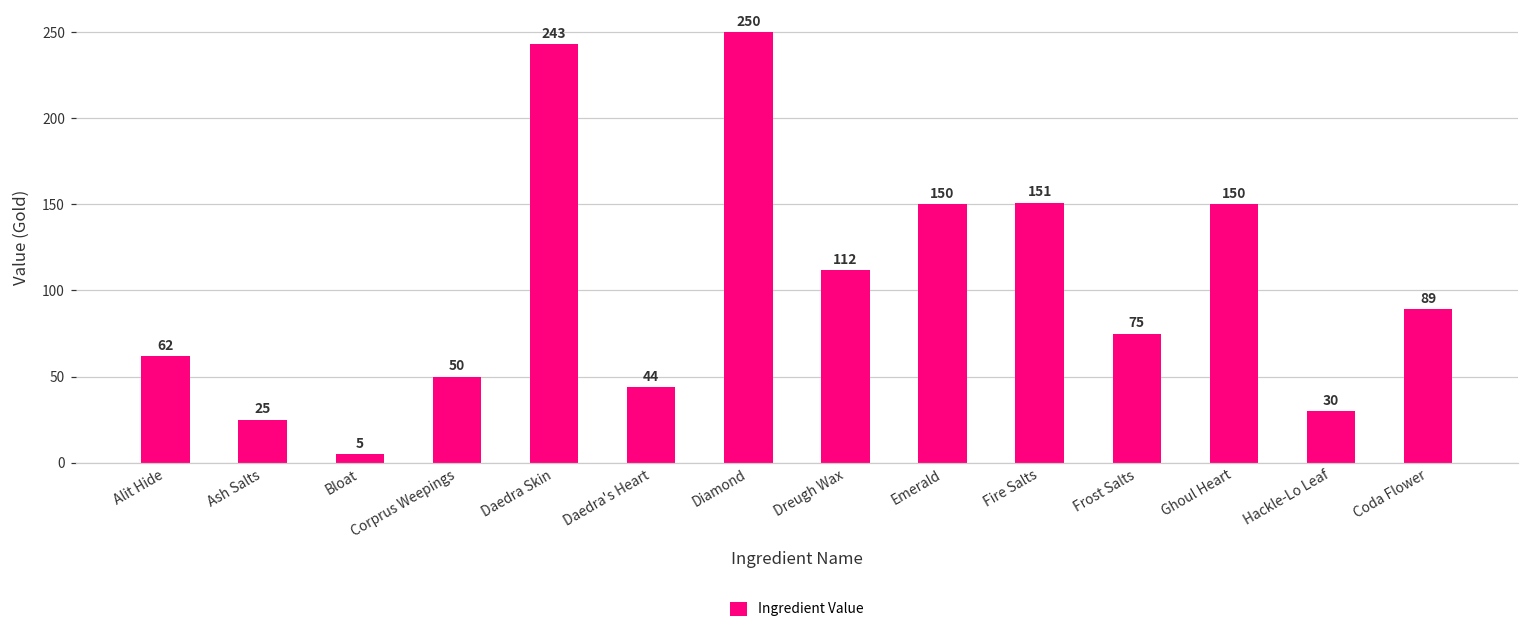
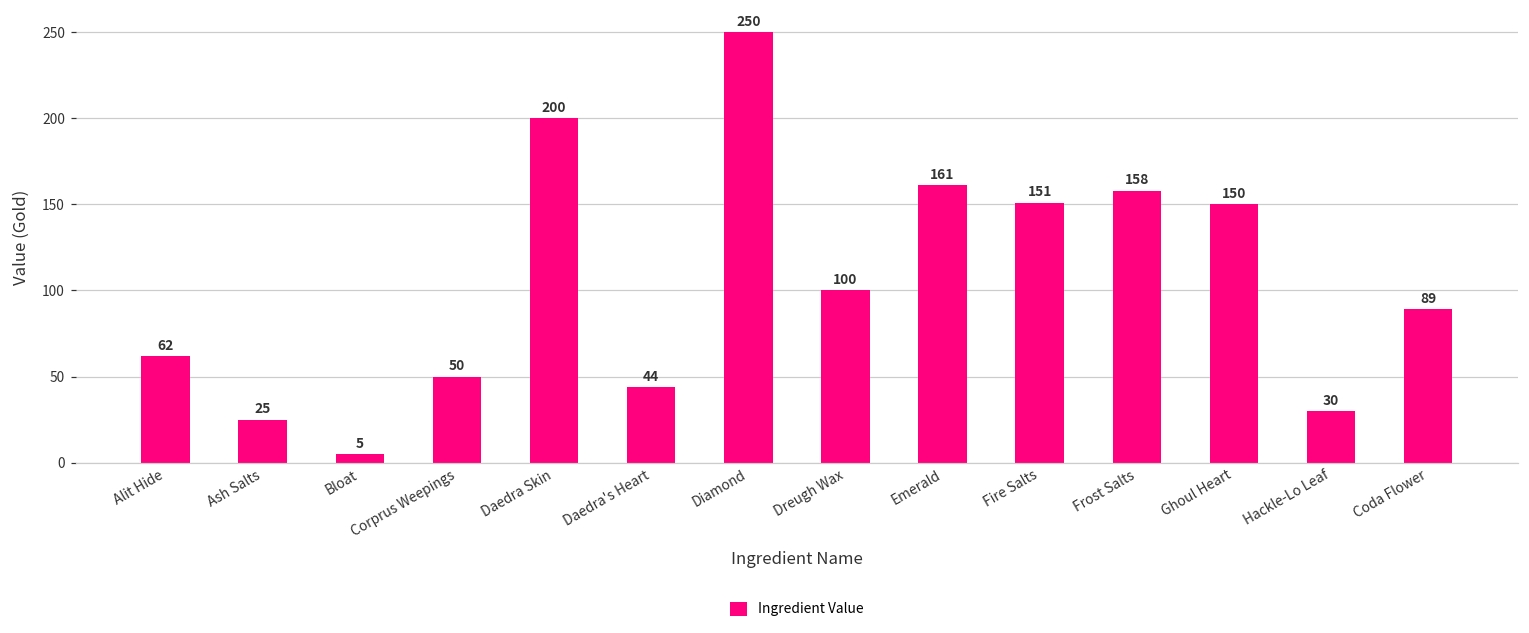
Daedra Skin: 243 -> 200
Dreugh Wax: 112 -> 100
Emerald: 150 -> 161
Frost Salts: 75 -> 158
